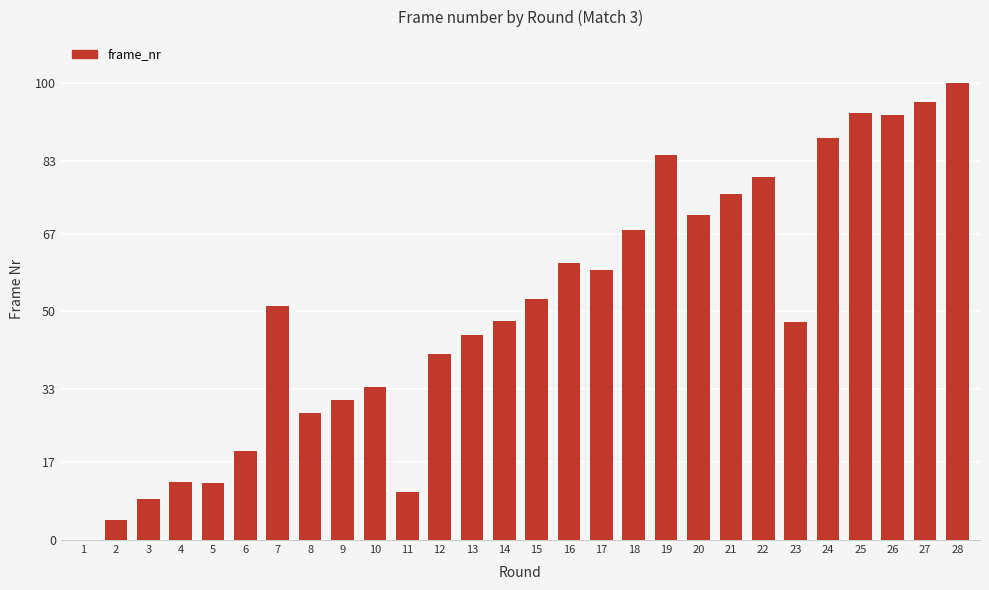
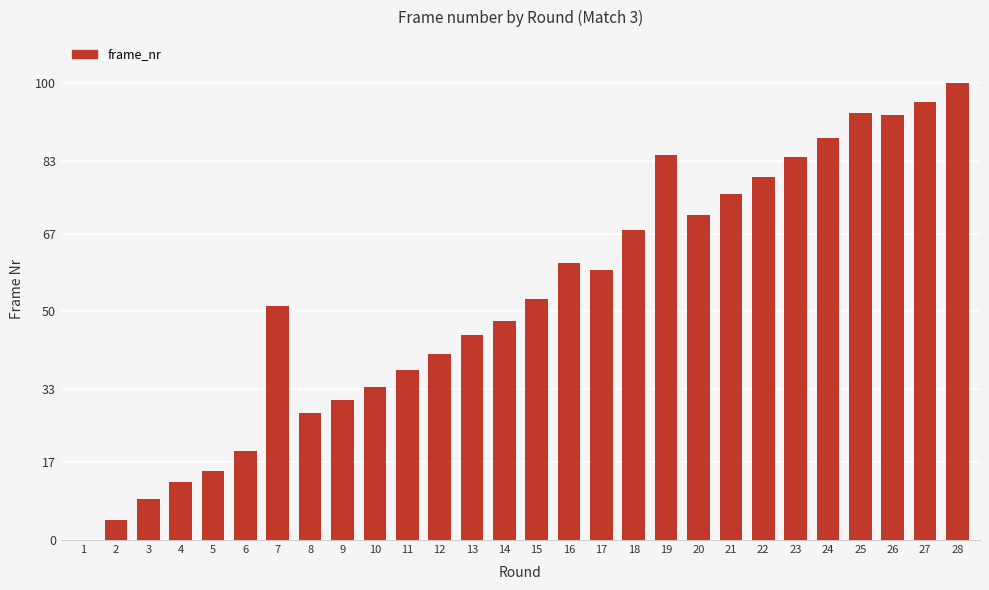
5: 12 -> 15
11: 10 -> 37
23: 48 -> 84
